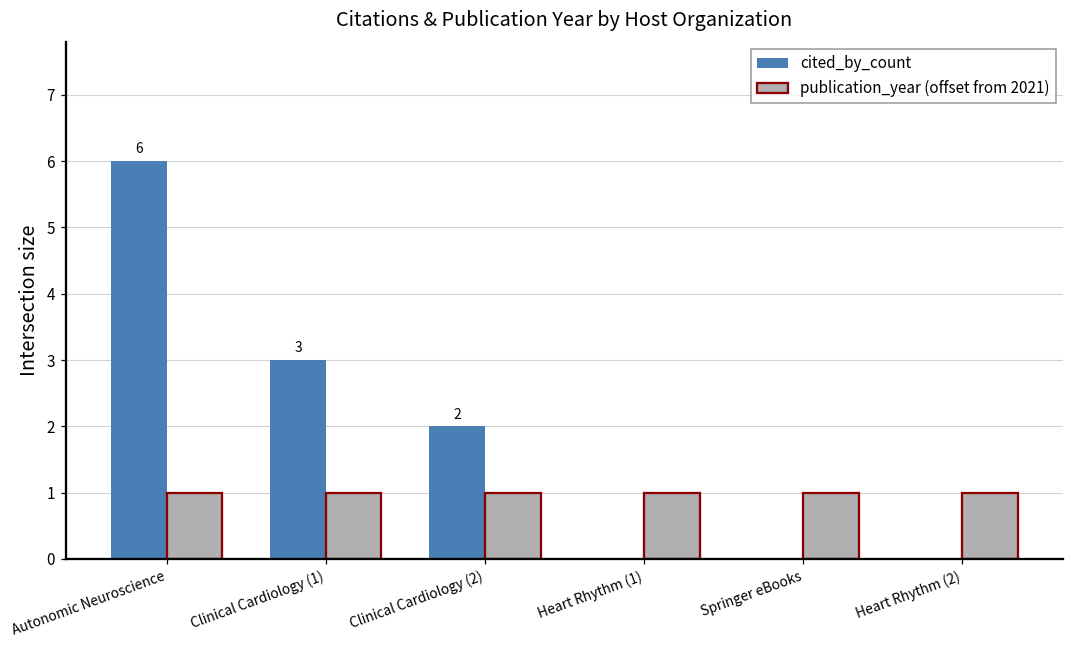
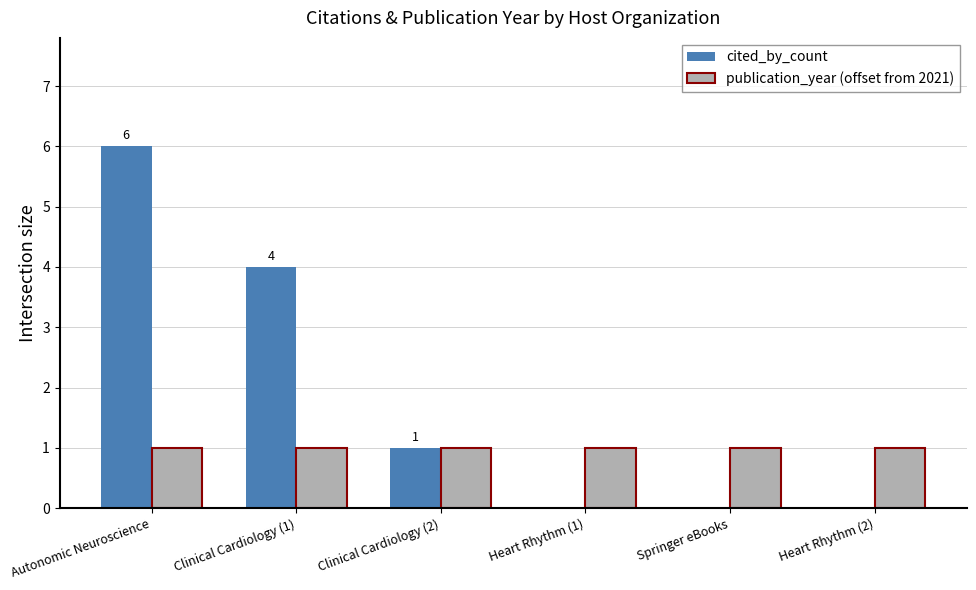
cited_by_count, Clinical Cardiology (1): 3 -> 4
cited_by_count, Clinical Cardiology (2): 2 -> 1
